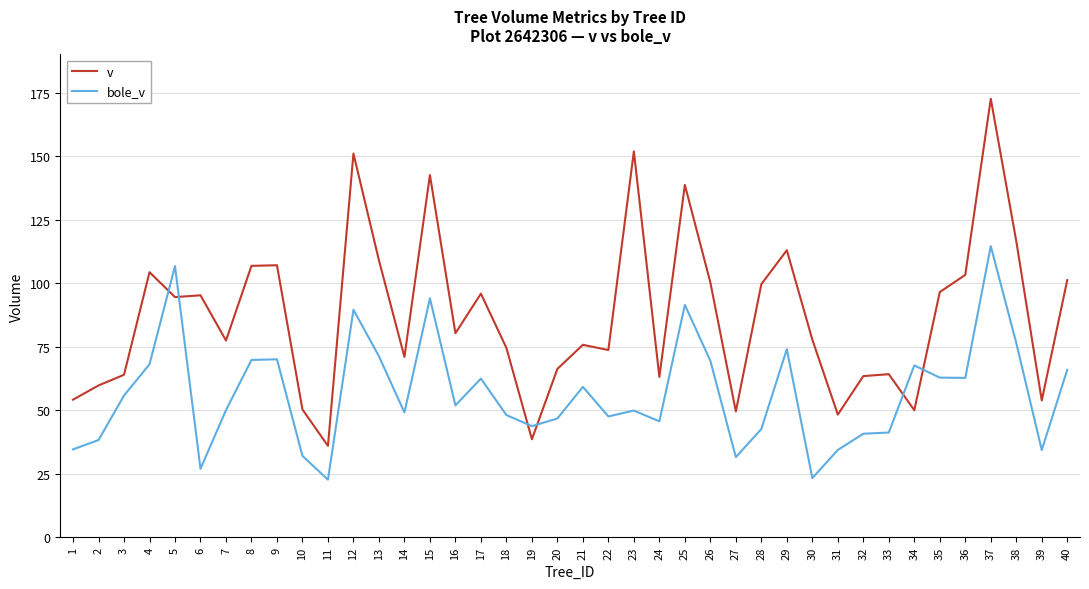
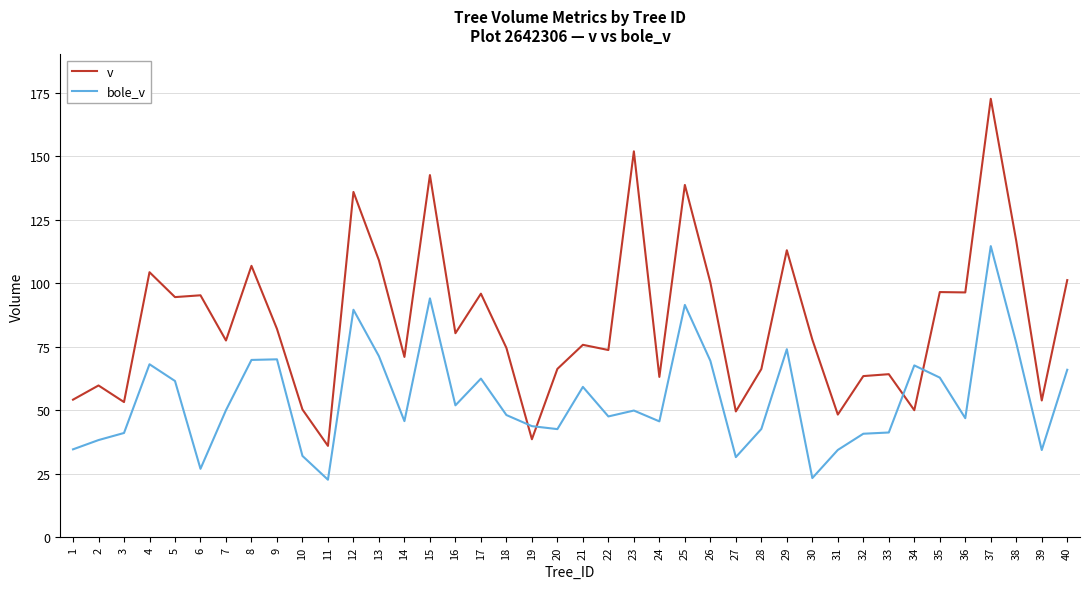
v, 3: 64 -> 53
bole_v, 3: 56 -> 41
bole_v, 5: 107 -> 61
v, 9: 107 -> 82
v, 12: 151 -> 136
bole_v, 14: 49 -> 46
bole_v, 20: 47 -> 43
v, 28: 100 -> 66
v, 36: 103 -> 96
bole_v, 36: 63 -> 47
